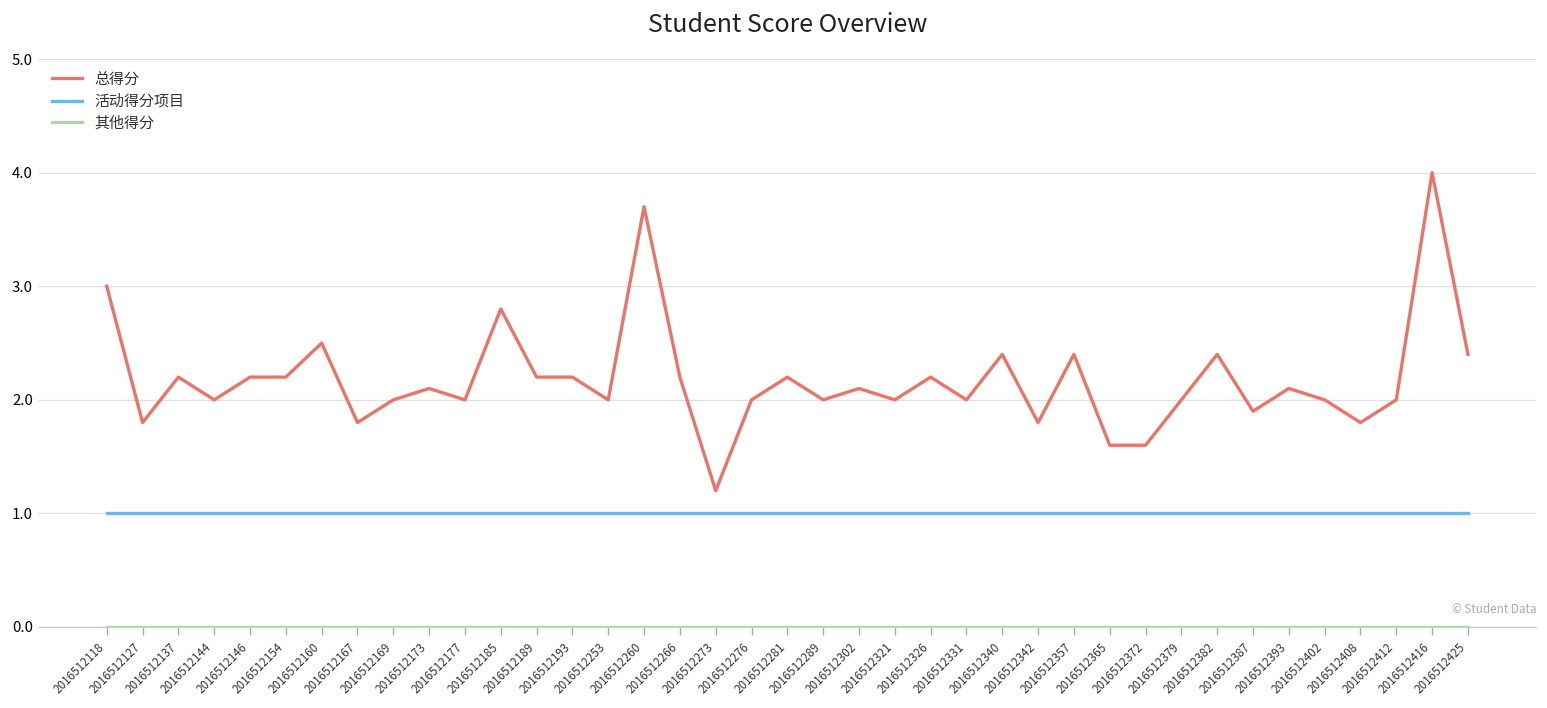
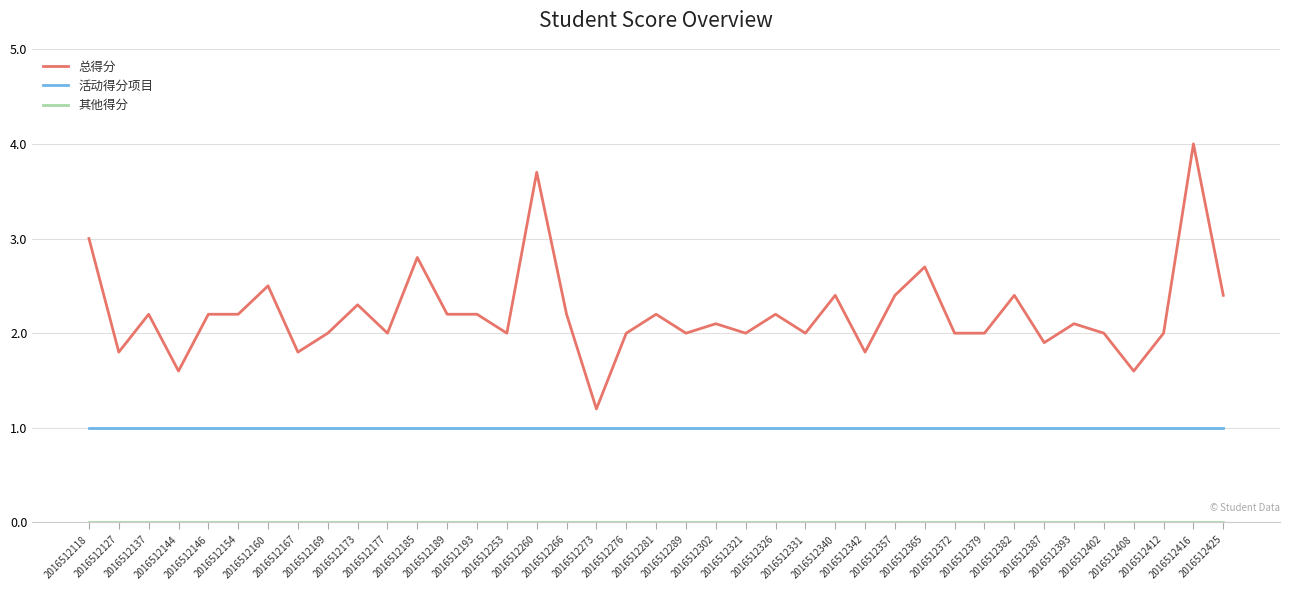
总得分, 2016512144: 2.0 -> 1.6
总得分, 2016512173: 2.1 -> 2.3
总得分, 2016512365: 1.6 -> 2.7
总得分, 2016512372: 1.6 -> 2.0
总得分, 2016512408: 1.8 -> 1.6
